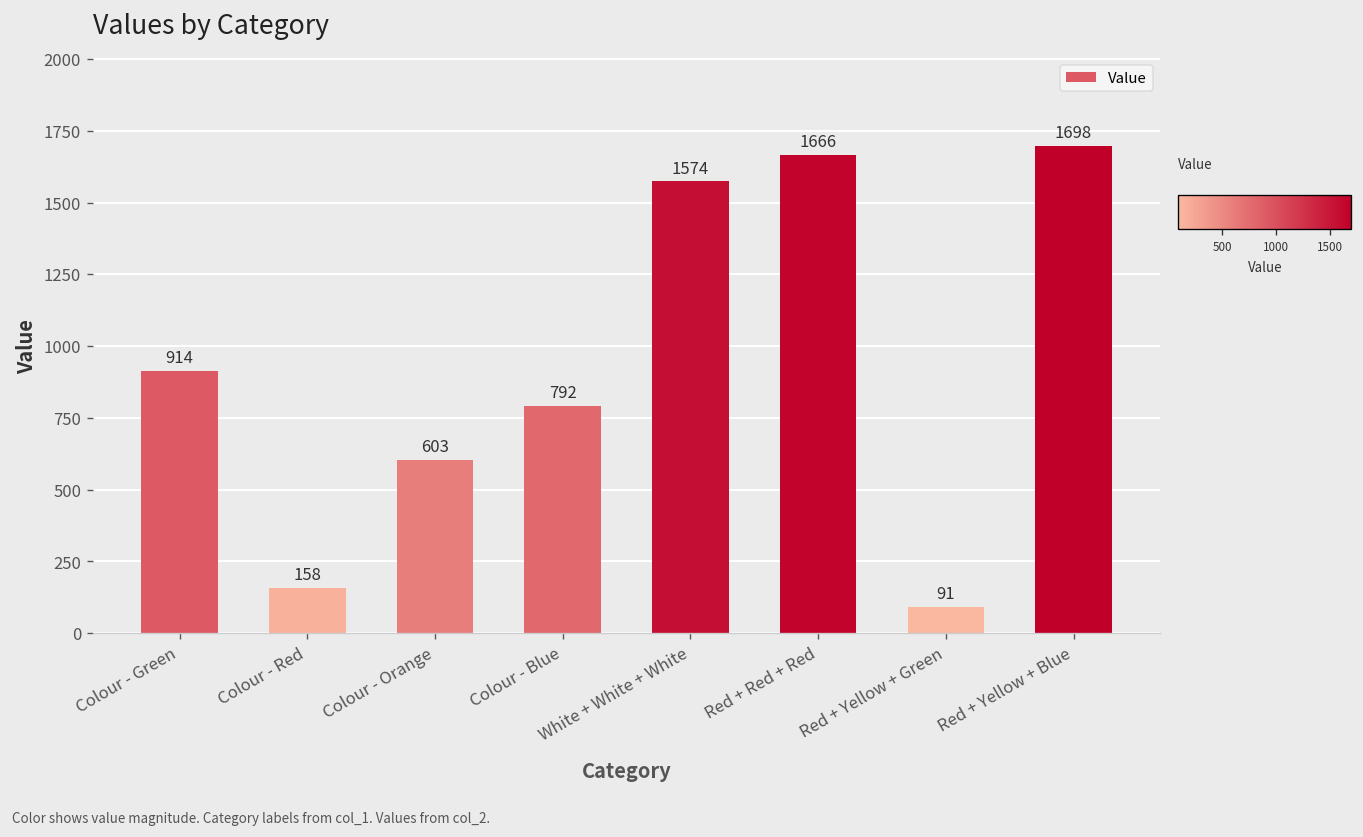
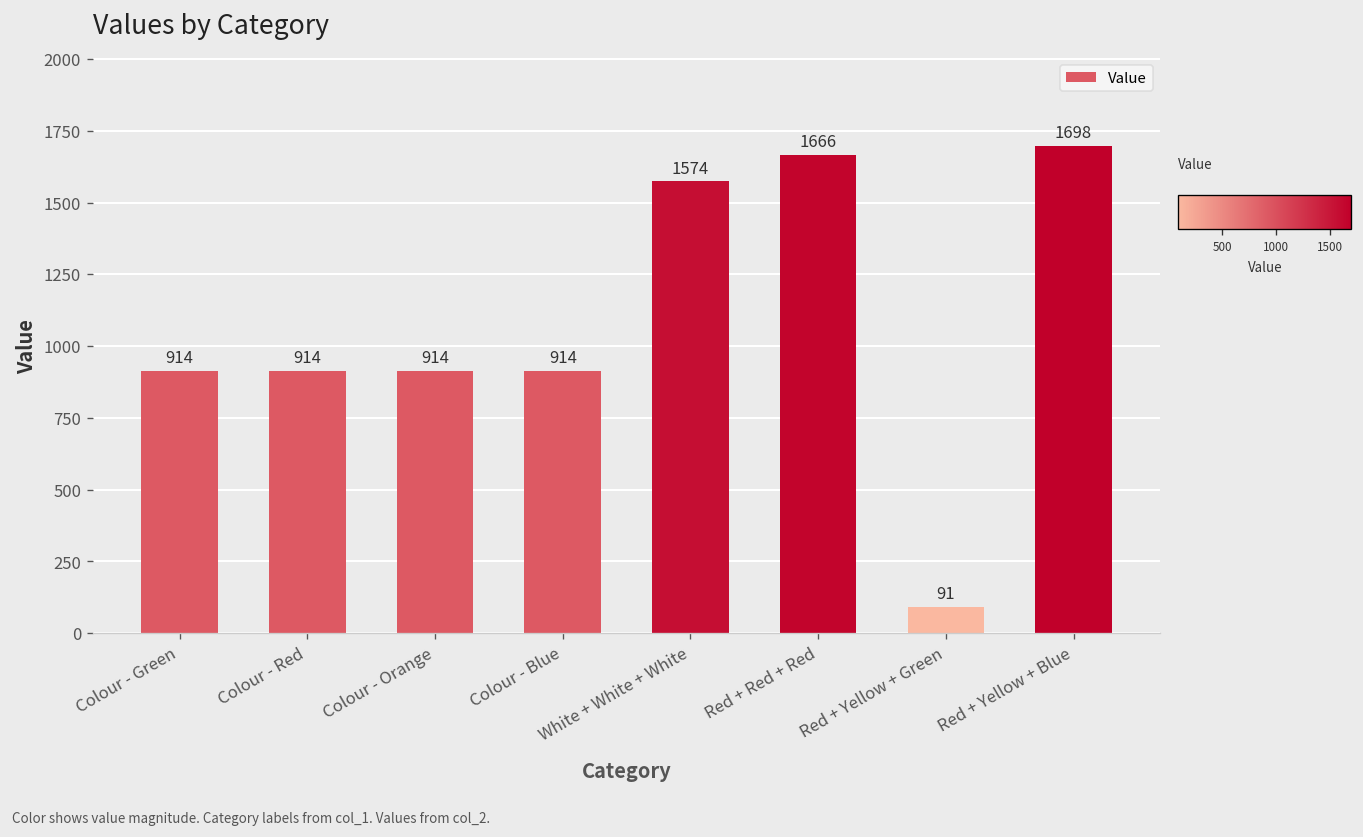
Colour - Red: 158 -> 914
Colour - Orange: 603 -> 914
Colour - Blue: 792 -> 914
